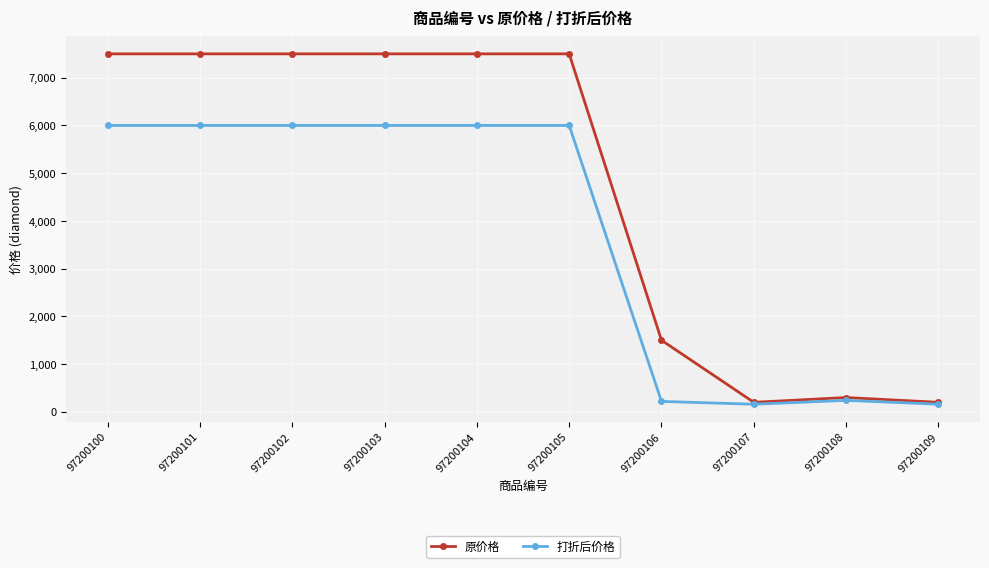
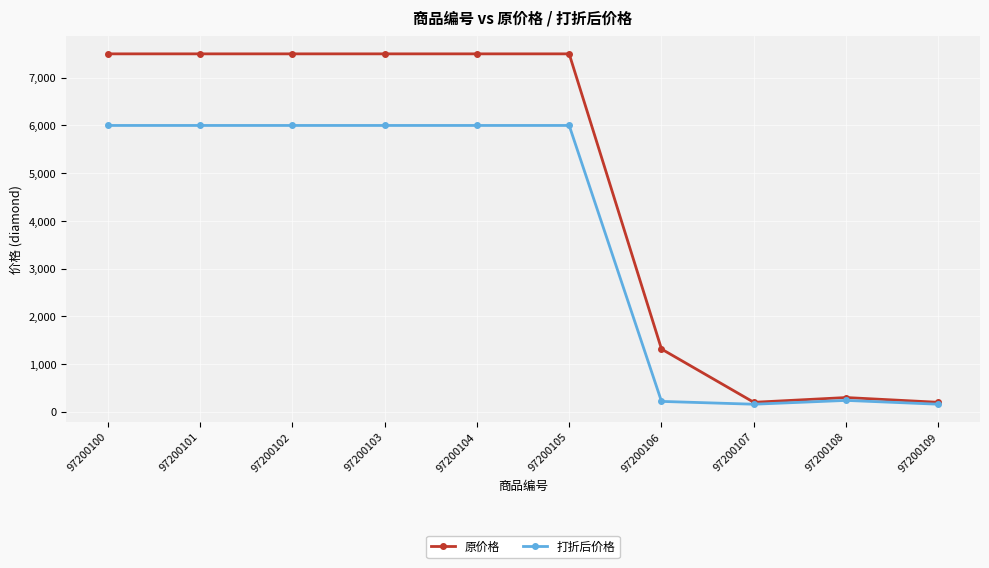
原价格, 97200106: 1,500 -> 1,300
